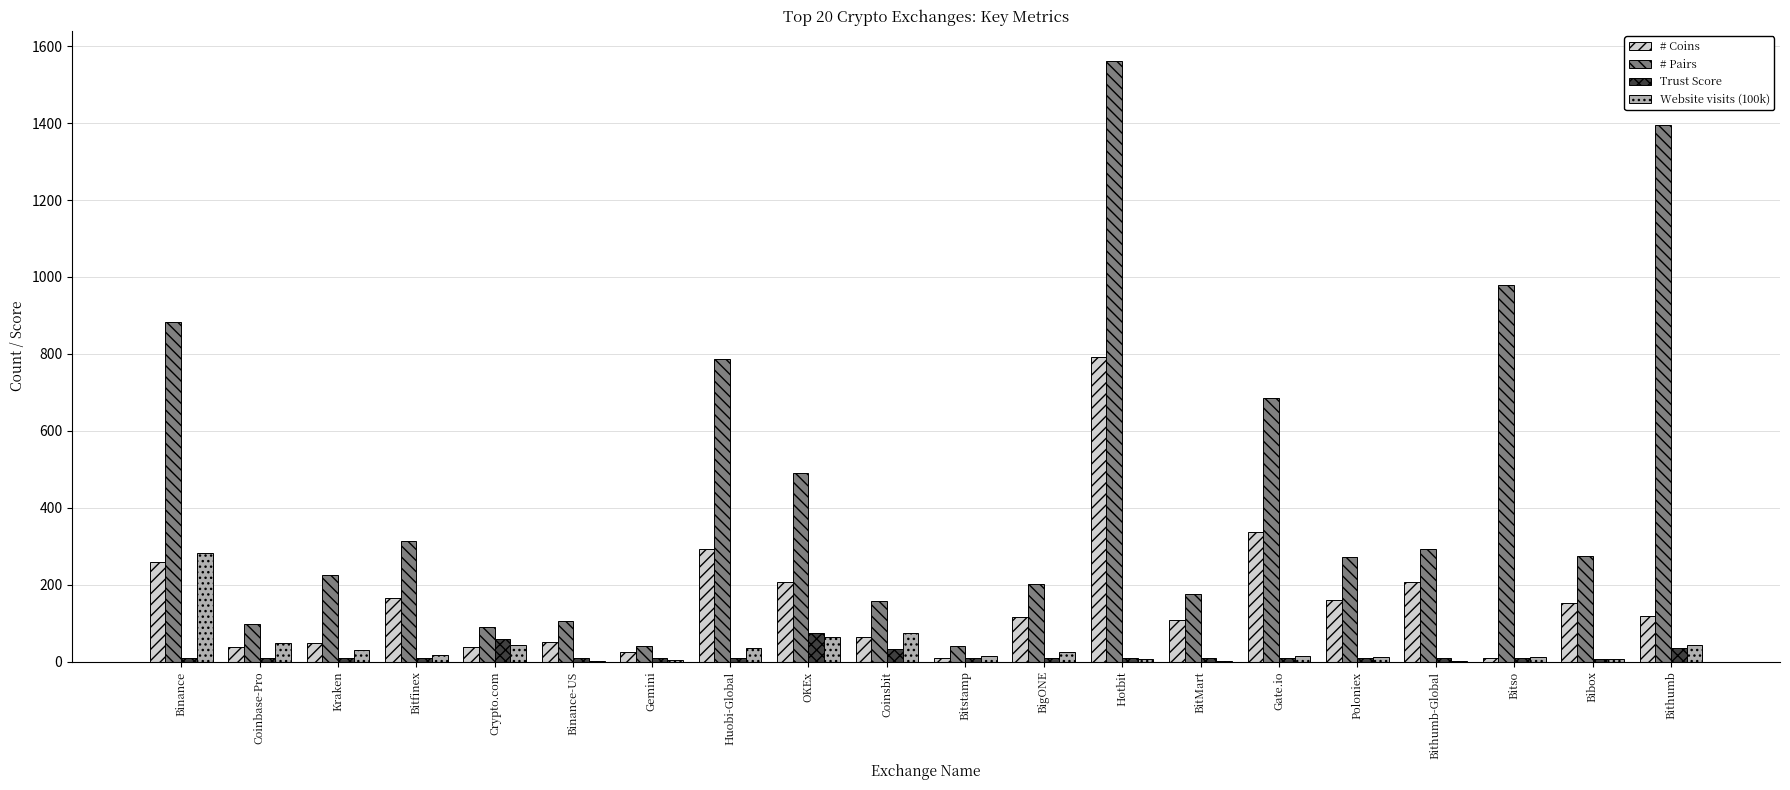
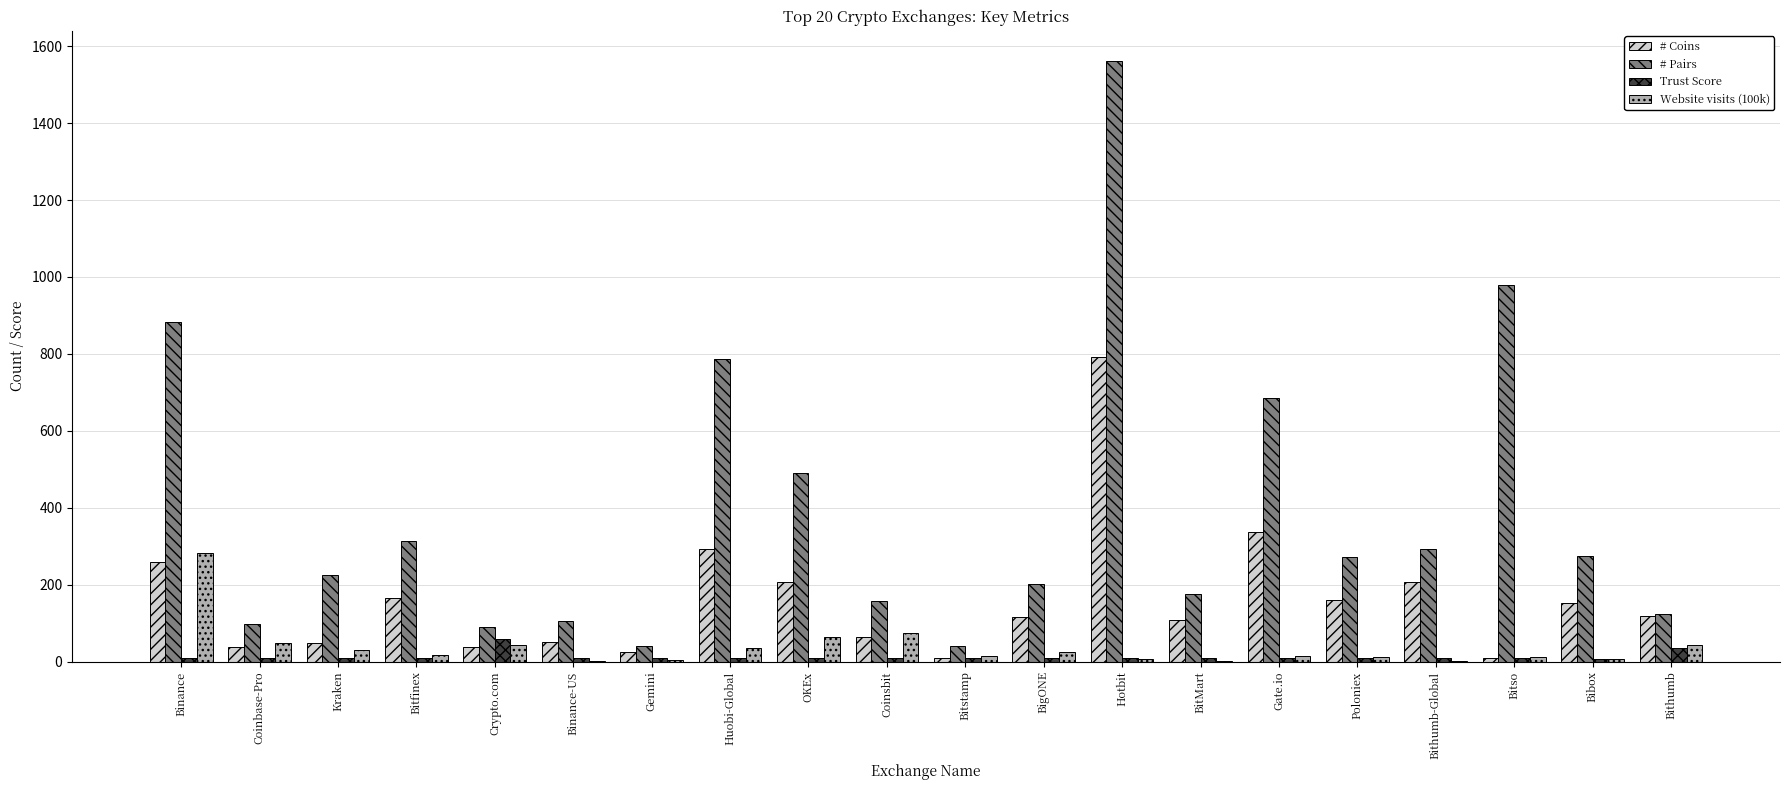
Trust Score, OKEx: 80 -> 10
Trust Score, Coinsbit: 30 -> 10
# Pairs, Bithumb: 1400 -> 120
